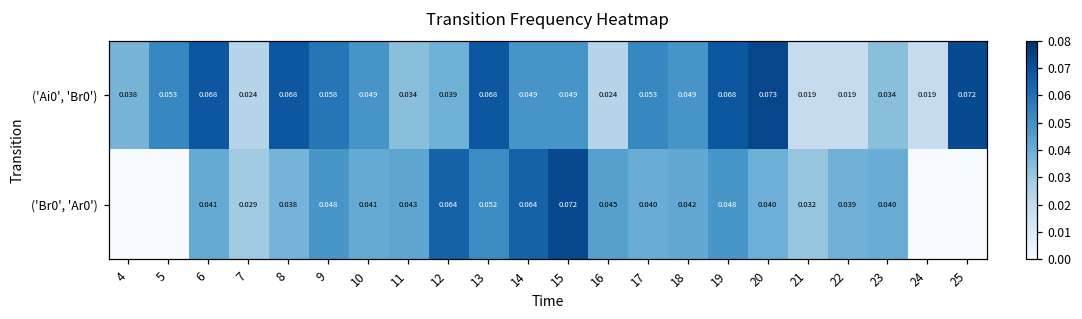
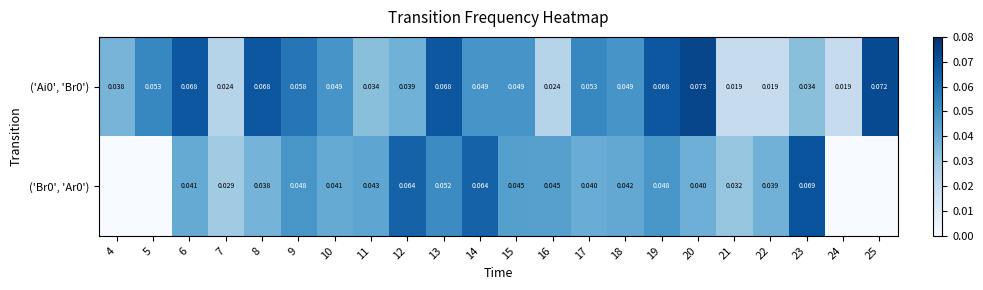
('Br0', 'Ar0'), 15: 0.072 -> 0.045
('Br0', 'Ar0'), 23: 0.040 -> 0.069
